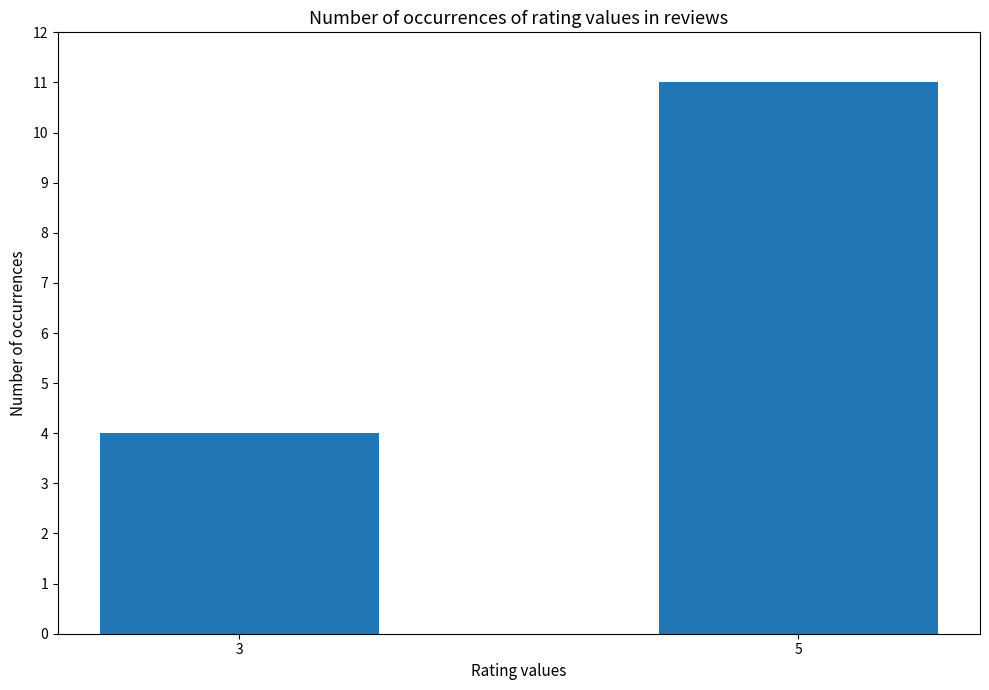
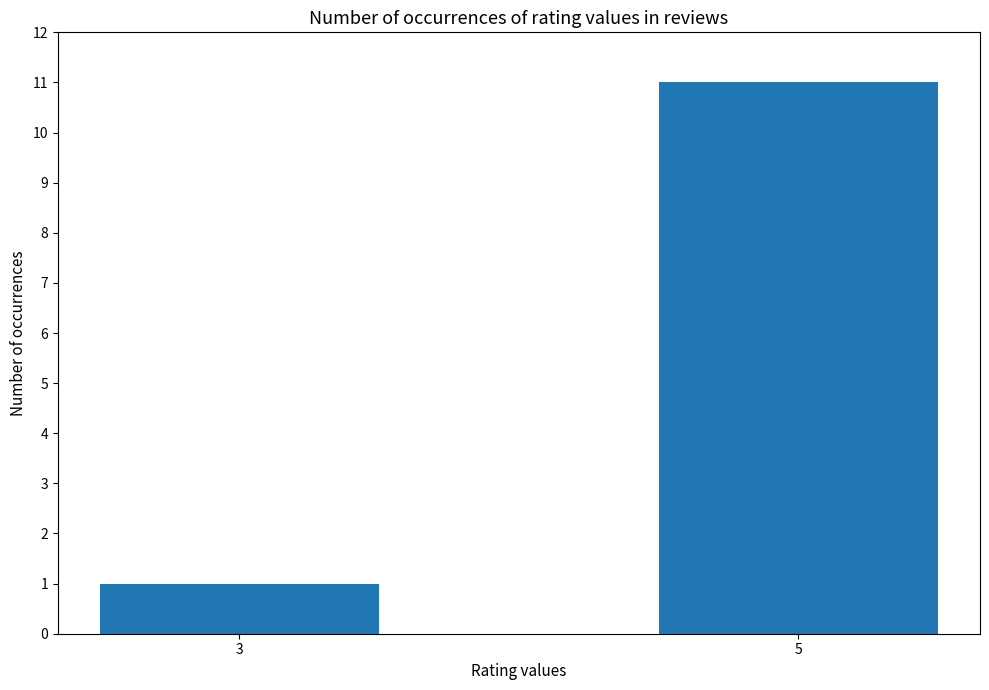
3: 4 -> 1
